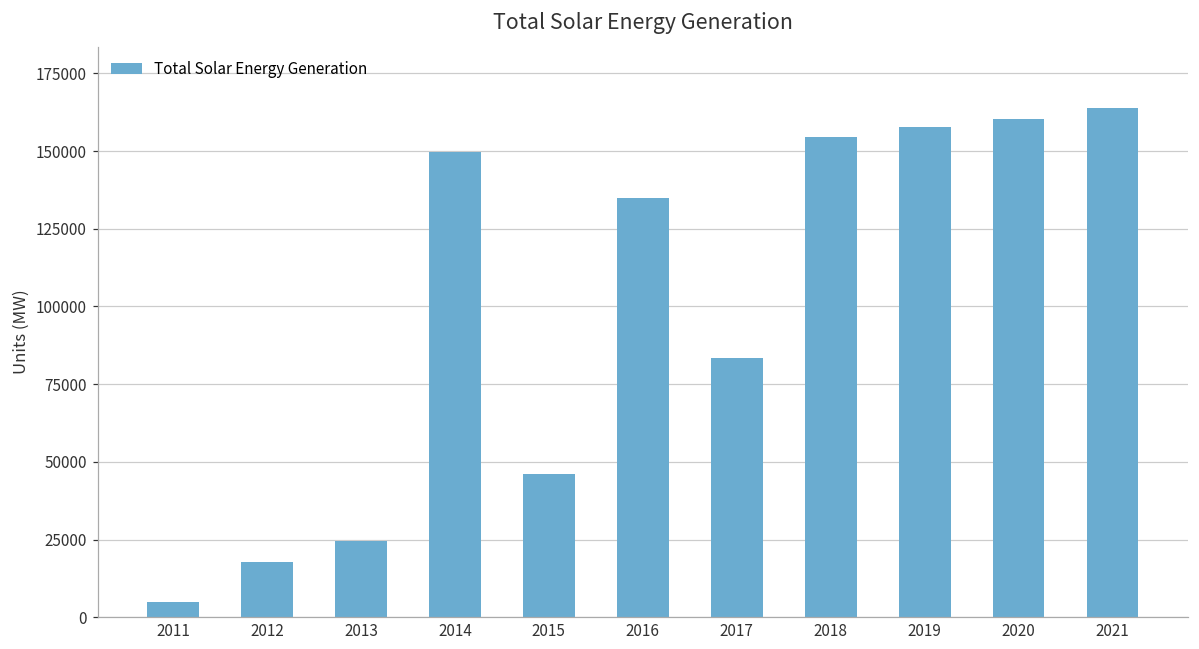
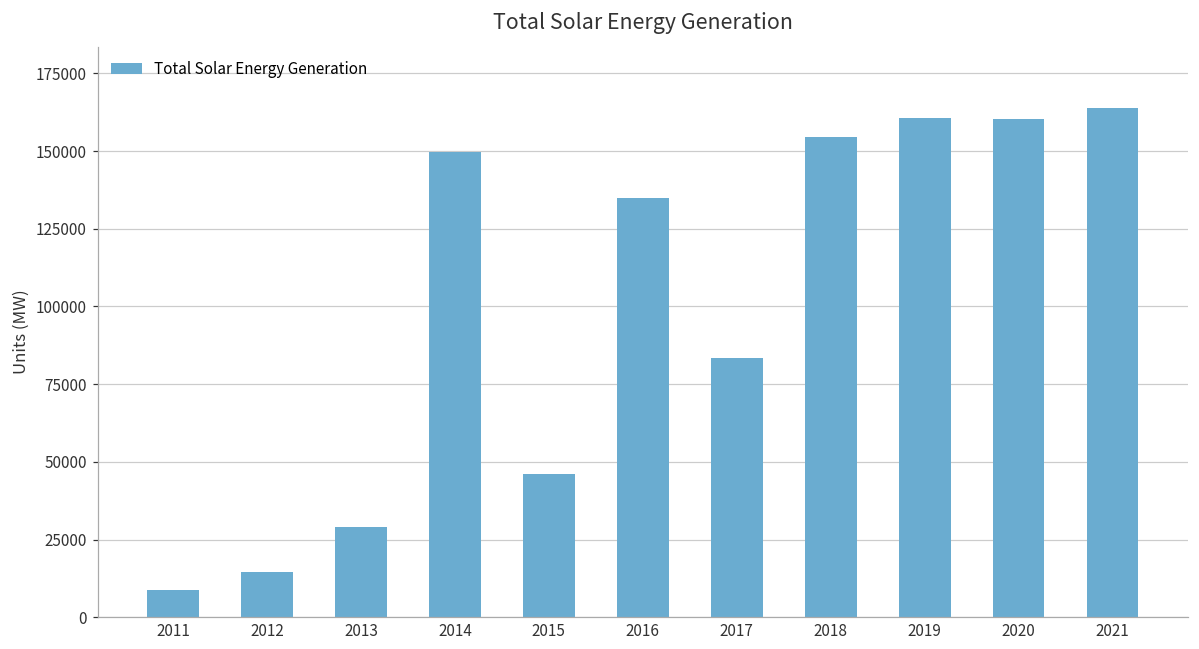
2011: 5000 -> 9000
2012: 18000 -> 15000
2013: 25000 -> 29000
2019: 158000 -> 160000
